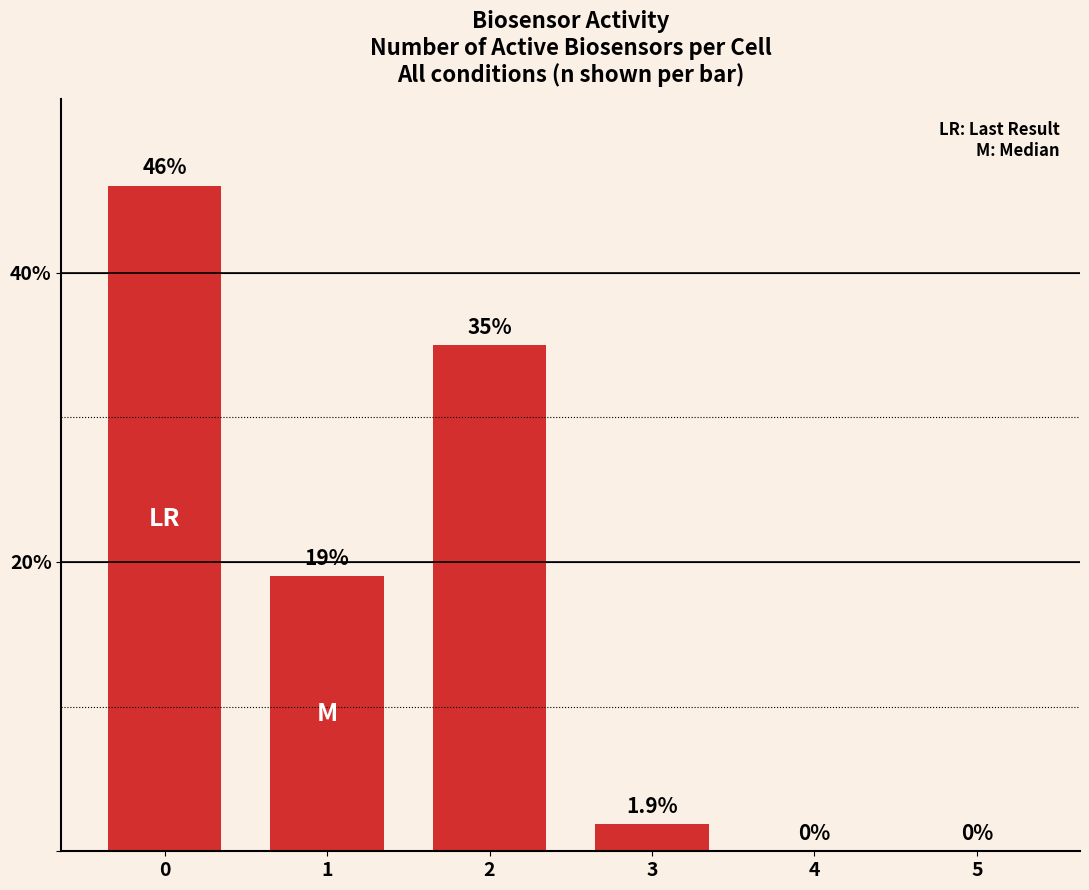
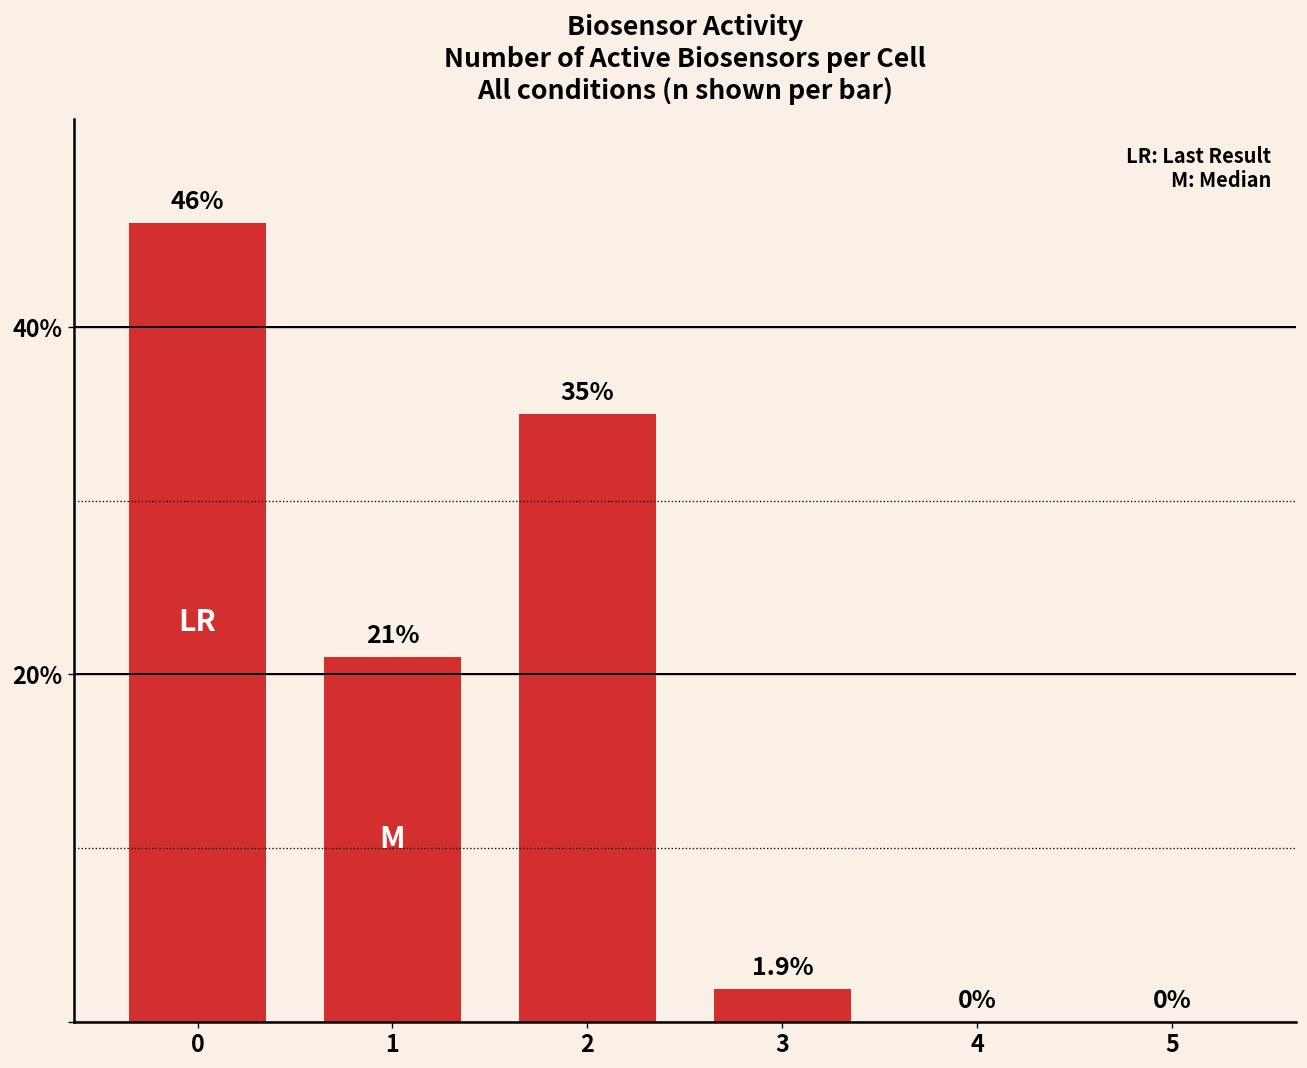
1: 19% -> 21%
